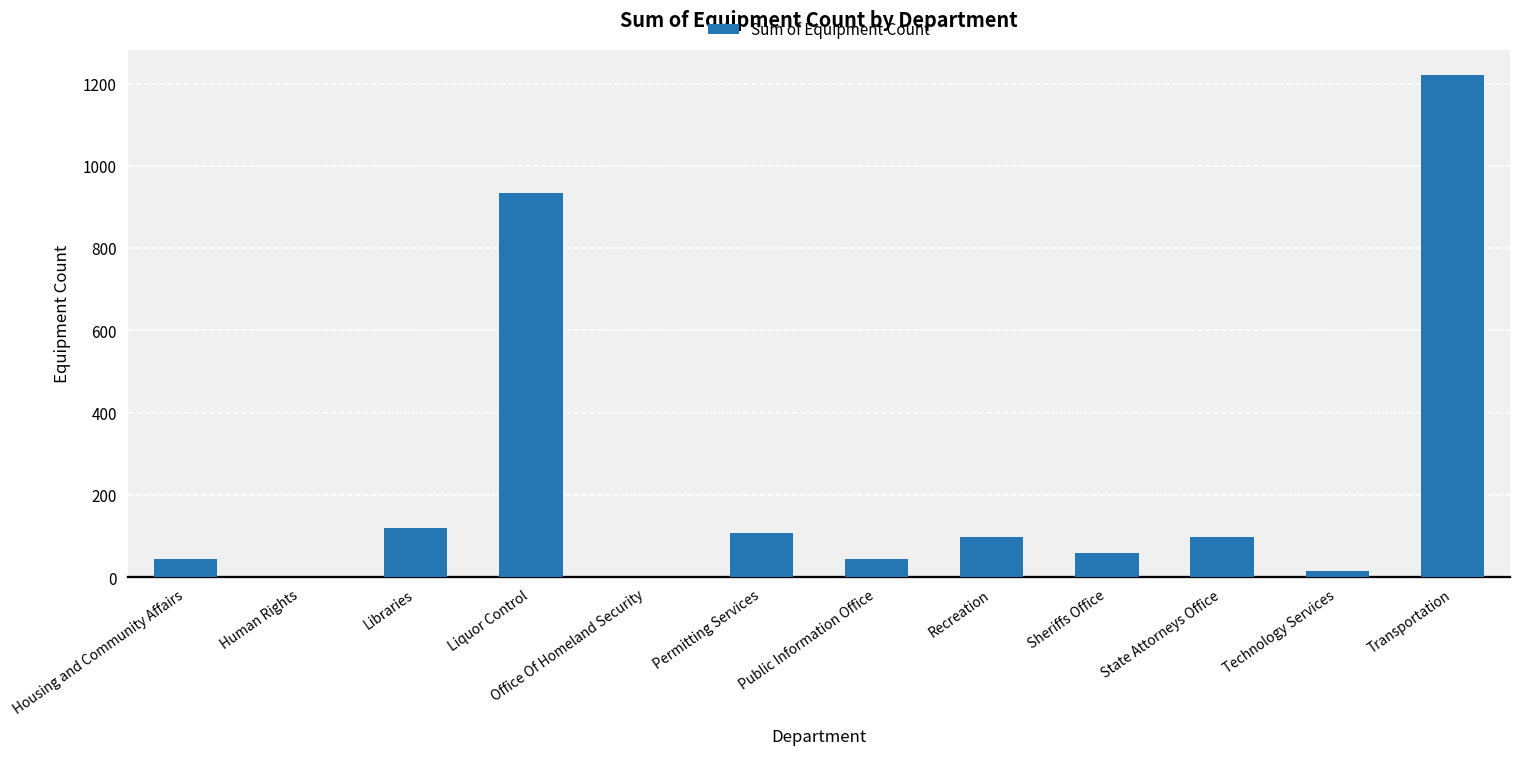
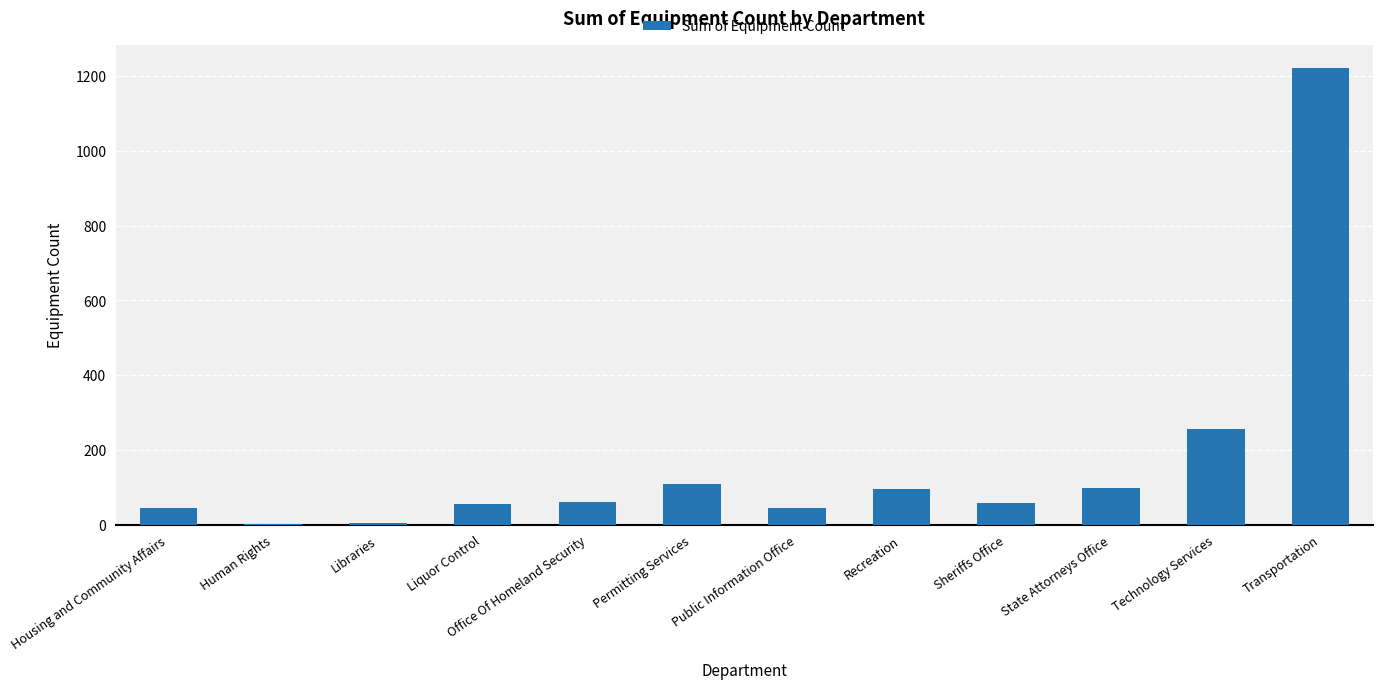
Libraries: 120 -> 10
Liquor Control: 930 -> 60
Office Of Homeland Security: 0 -> 60
Technology Services: 20 -> 260
